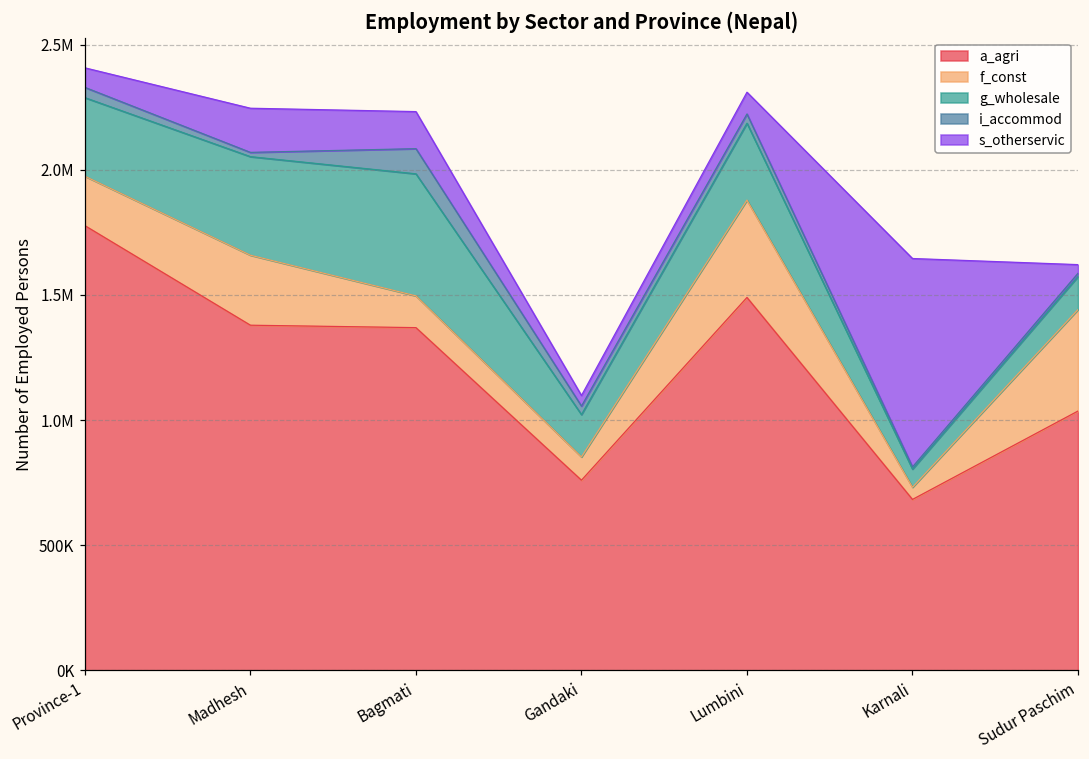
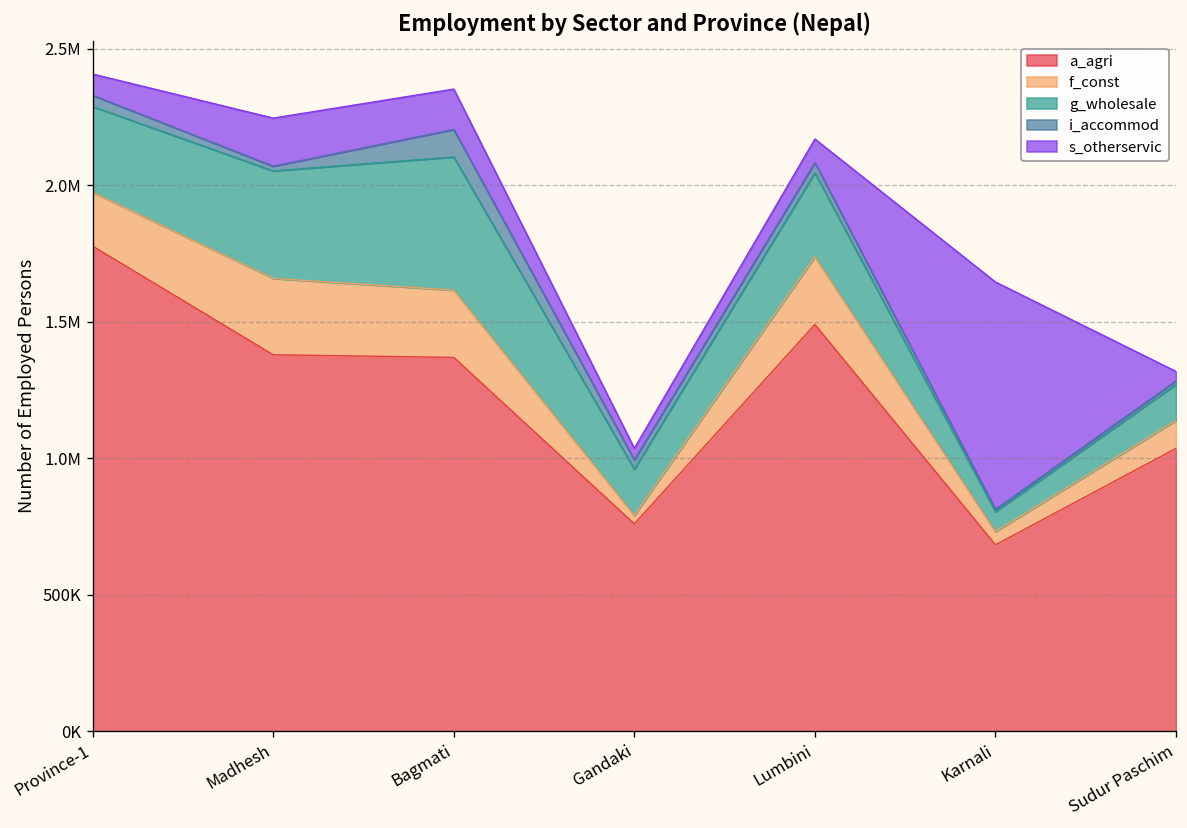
f_const, Bagmati: 130000 -> 250000
f_const, Gandaki: 90000 -> 30000
f_const, Lumbini: 390000 -> 250000
f_const, Sudur Paschim: 410000 -> 100000
